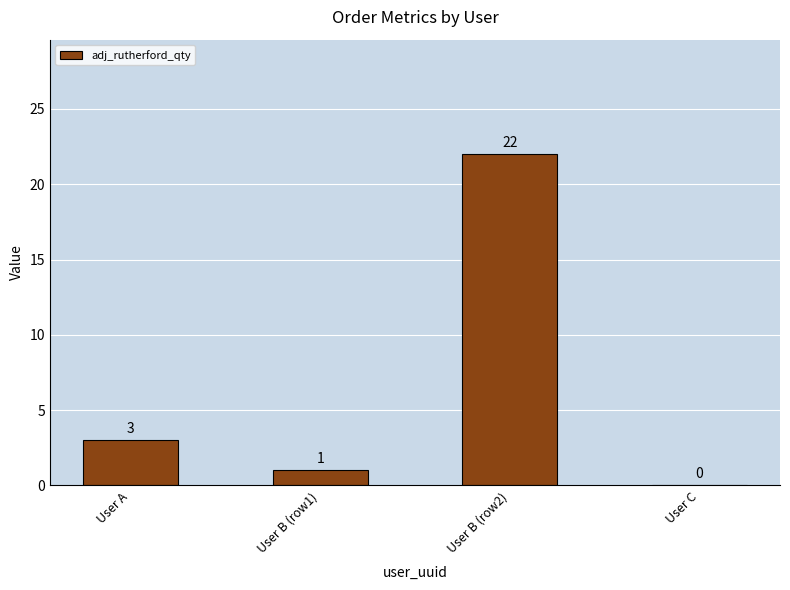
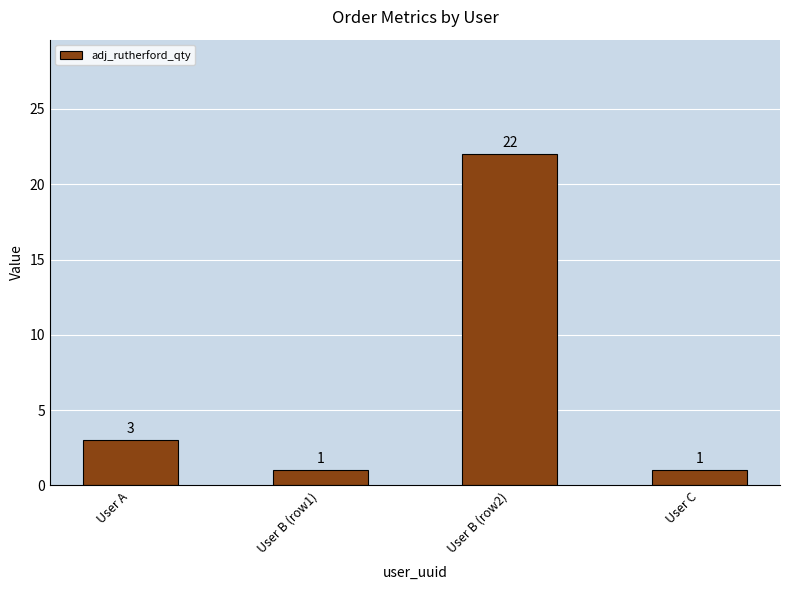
User C: 0 -> 1
